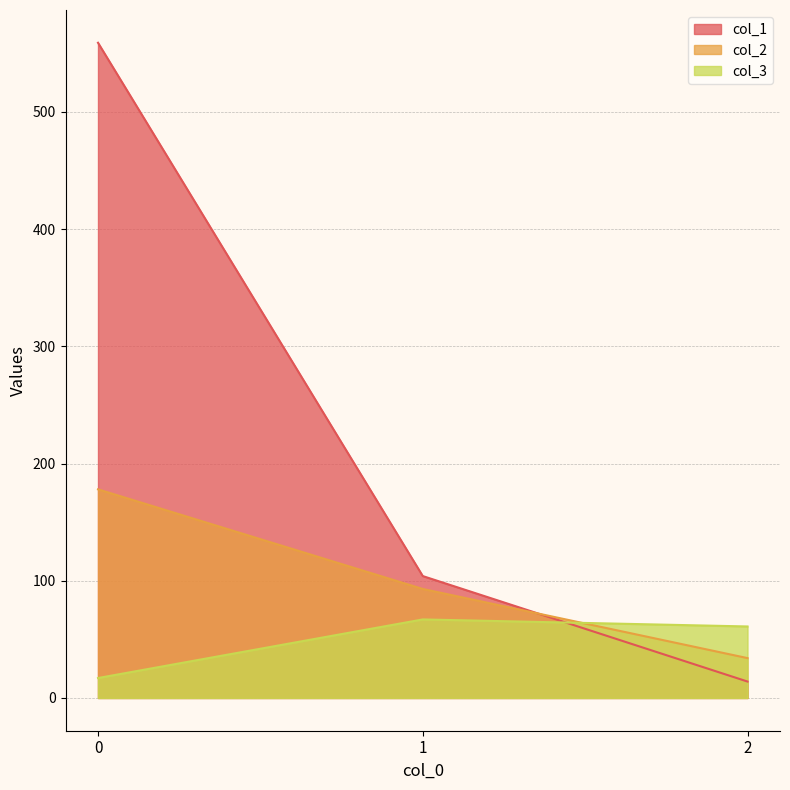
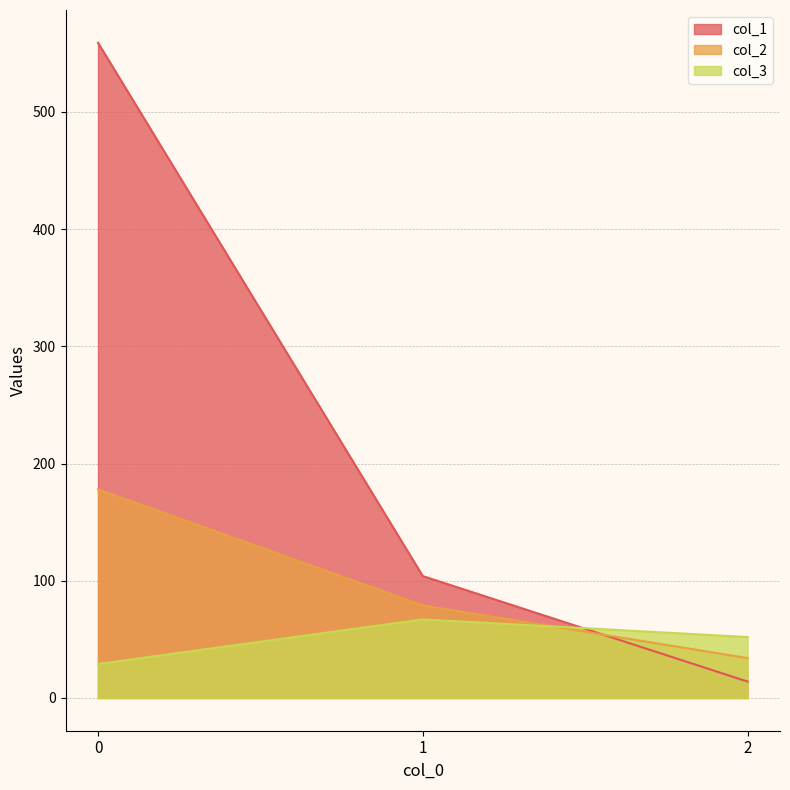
col_3, 0: 17 -> 29
col_2, 1: 93 -> 79
col_3, 2: 61 -> 52
